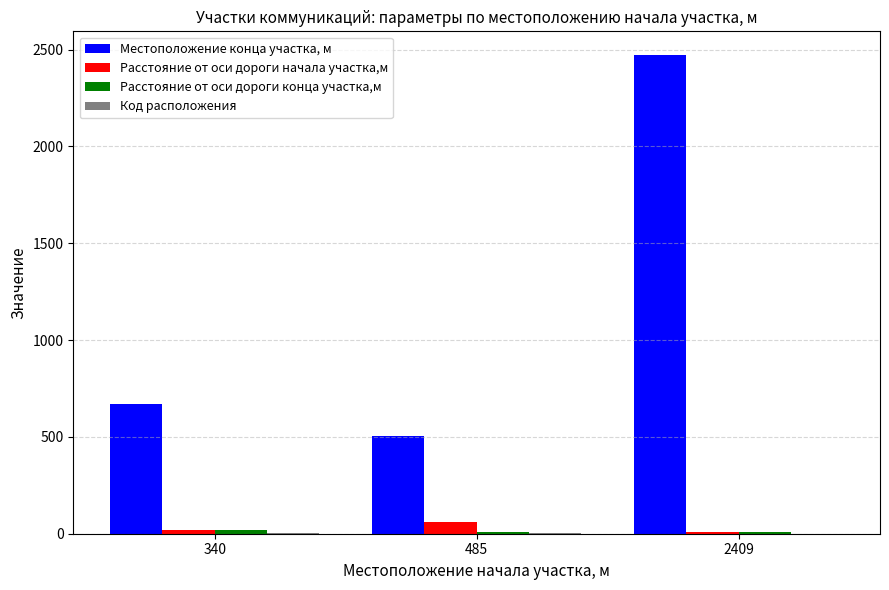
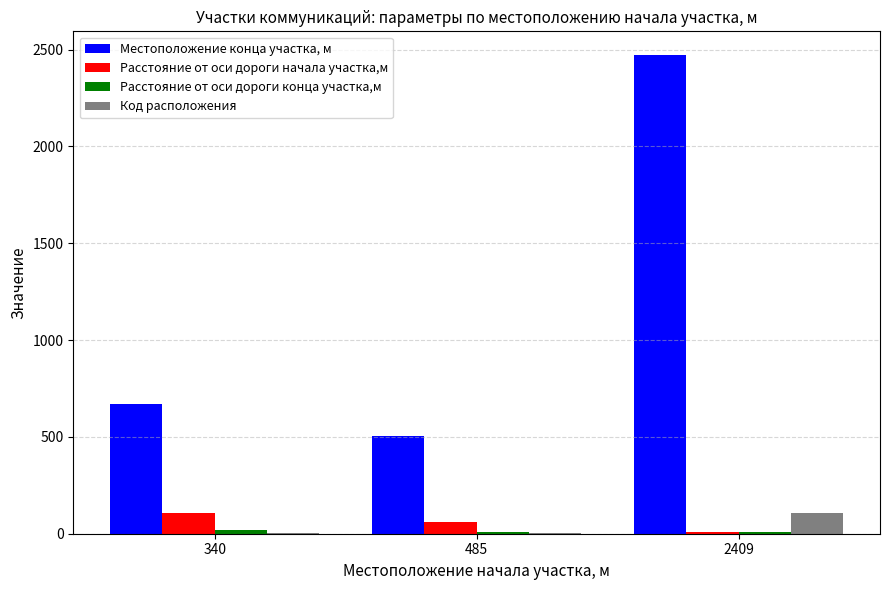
Расстояние от оси дороги начала участка,м, 340: 20 -> 110
Код расположения, 2409: 0 -> 110
